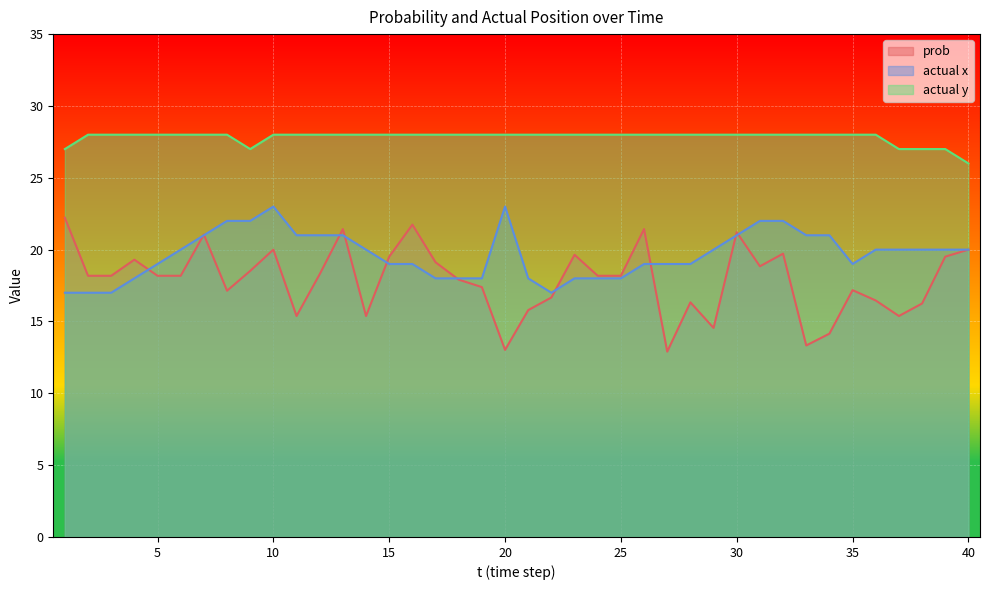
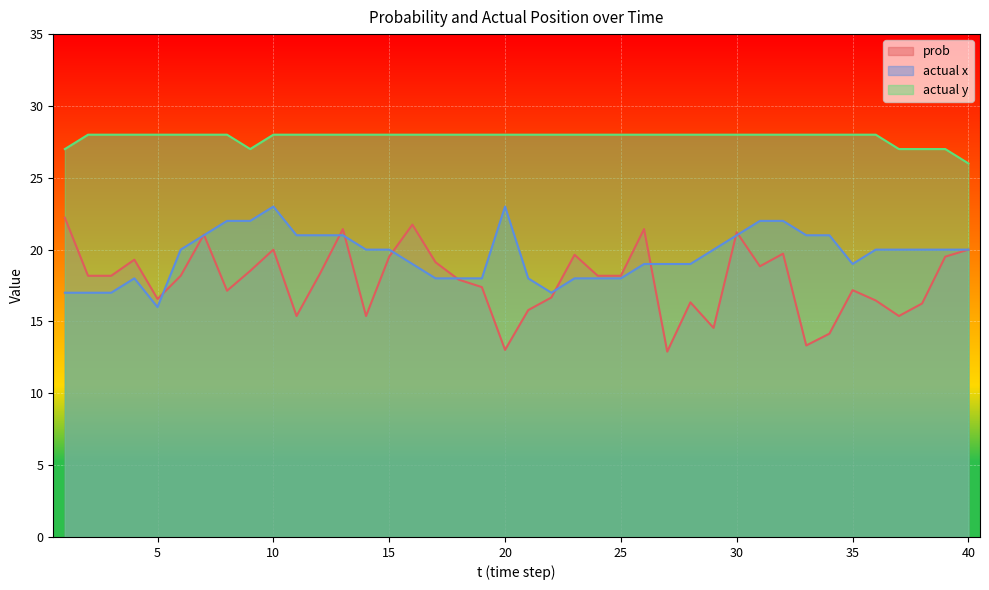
prob, 5: 18.2 -> 16.6
actual x, 5: 19 -> 16
actual x, 15: 19 -> 20
